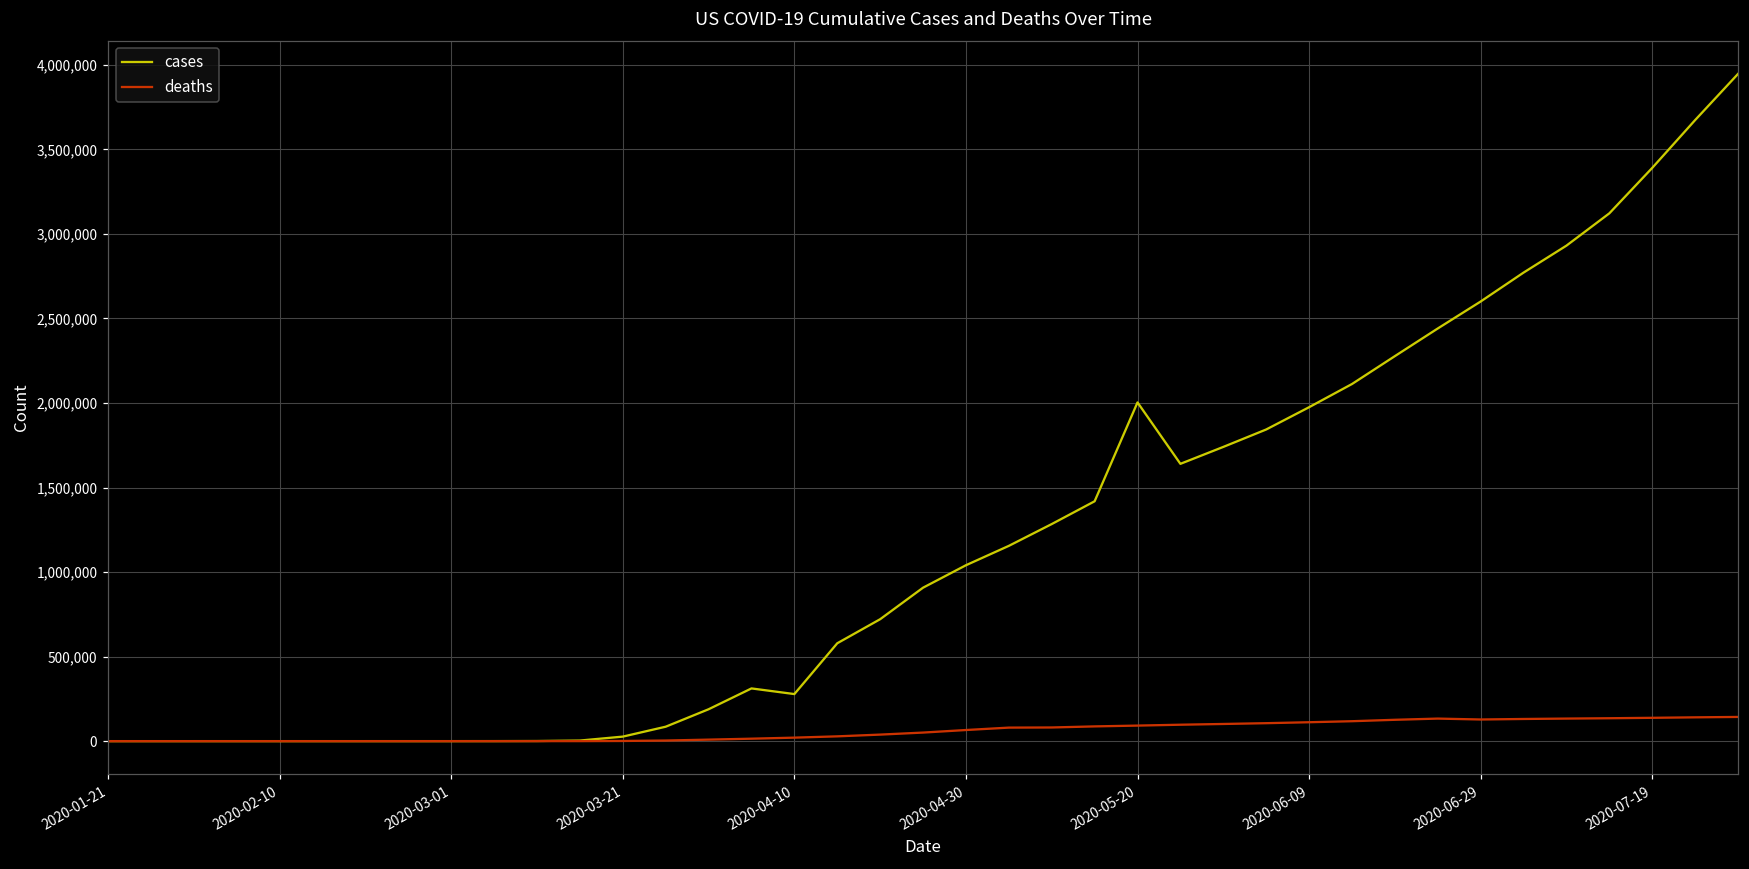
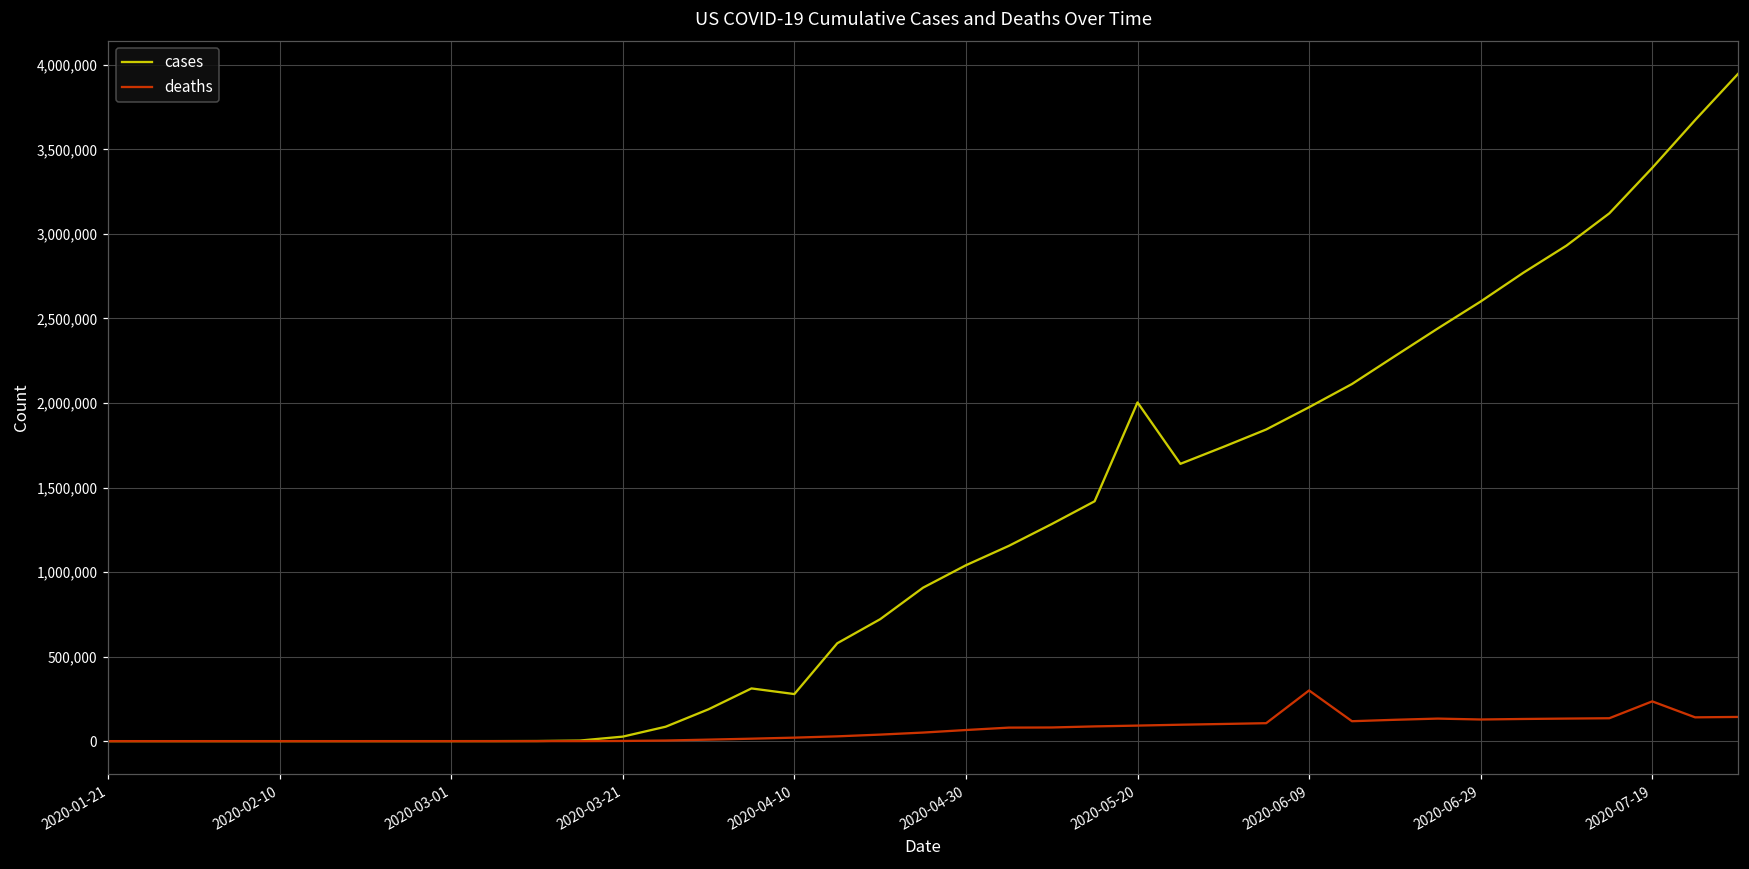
deaths, 2020-06-09: 110,000 -> 300,000
deaths, 2020-07-19: 140,000 -> 240,000
